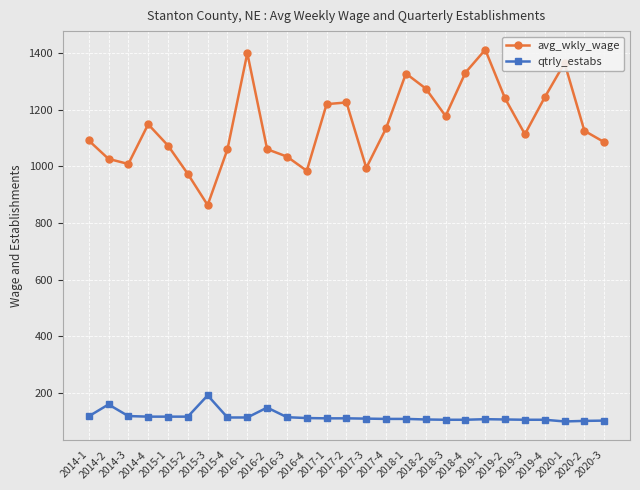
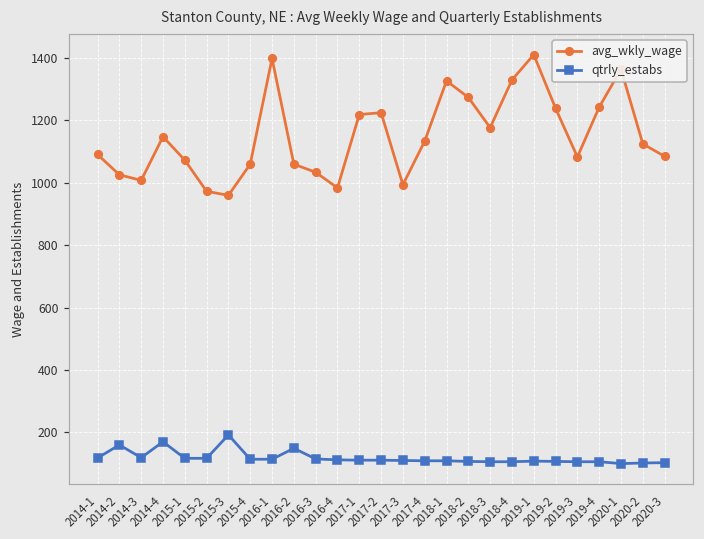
qtrly_estabs, 2014-4: 120 -> 170
avg_wkly_wage, 2015-3: 860 -> 960
avg_wkly_wage, 2019-3: 1110 -> 1080
